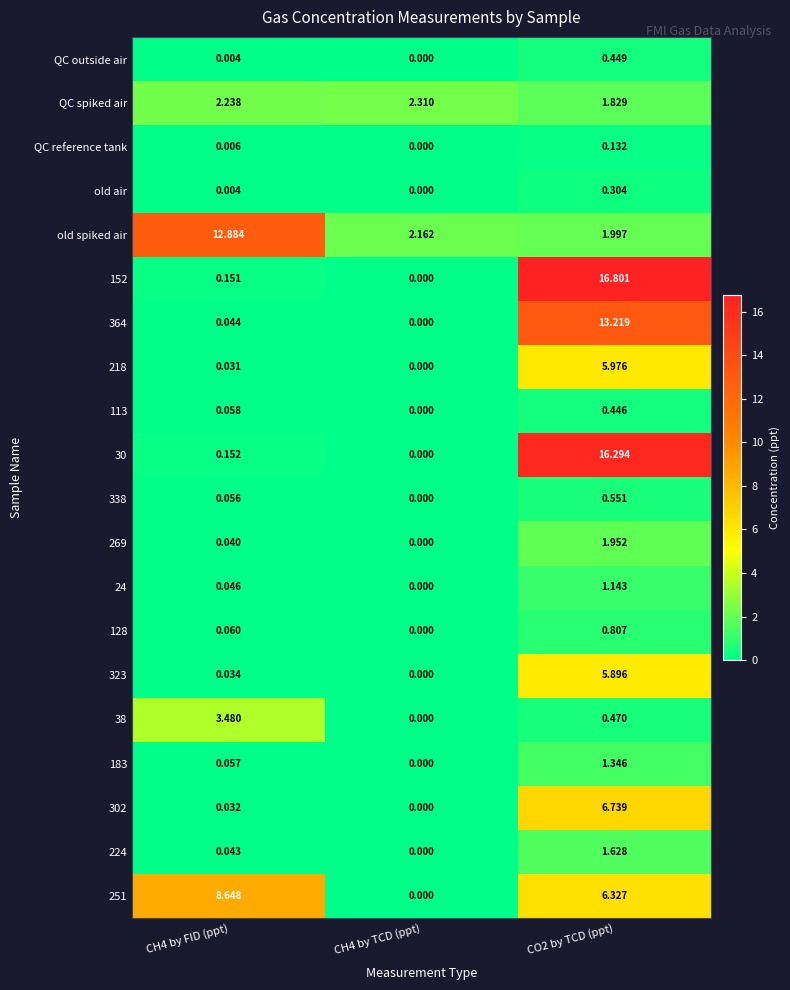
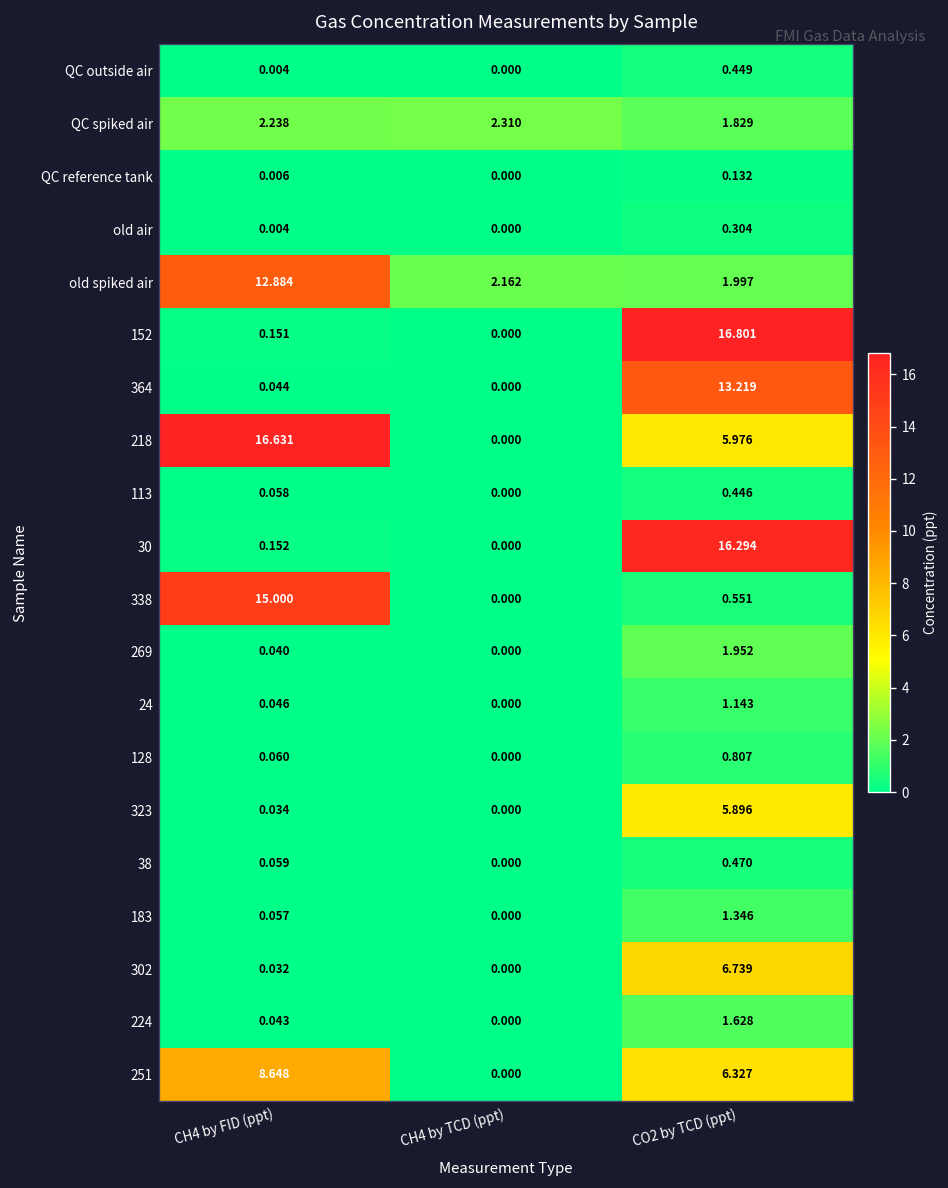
218, CH4 by FID (ppt): 0.031 -> 16.631
338, CH4 by FID (ppt): 0.056 -> 15.000
38, CH4 by FID (ppt): 3.480 -> 0.059
